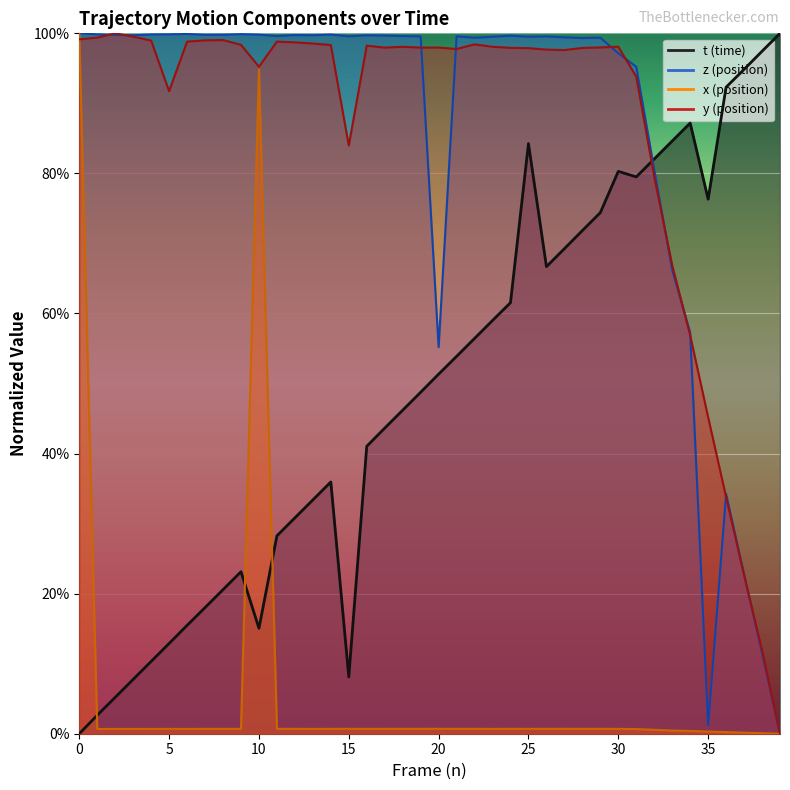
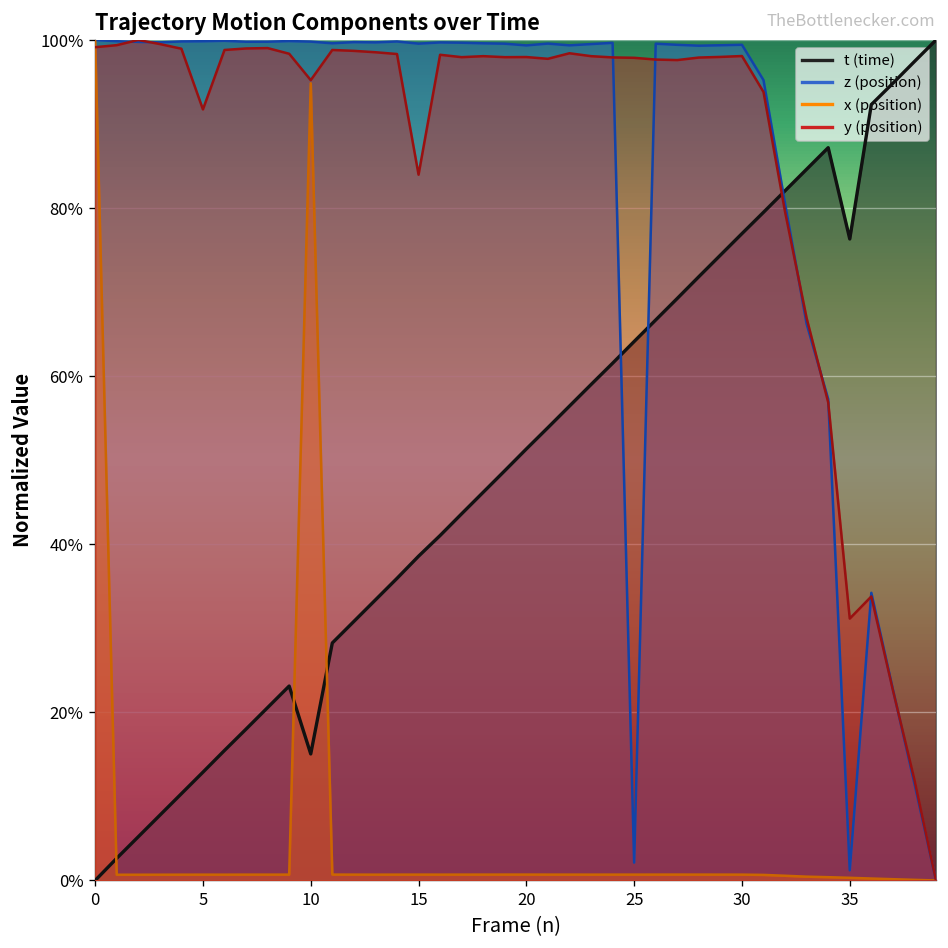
t (time), 15: 8% -> 39%
z (position), 20: 55% -> 99%
t (time), 25: 84% -> 64%
z (position), 25: 100% -> 2%
t (time), 30: 80% -> 77%
z (position), 30: 97% -> 99%
y (position), 35: 45% -> 31%
